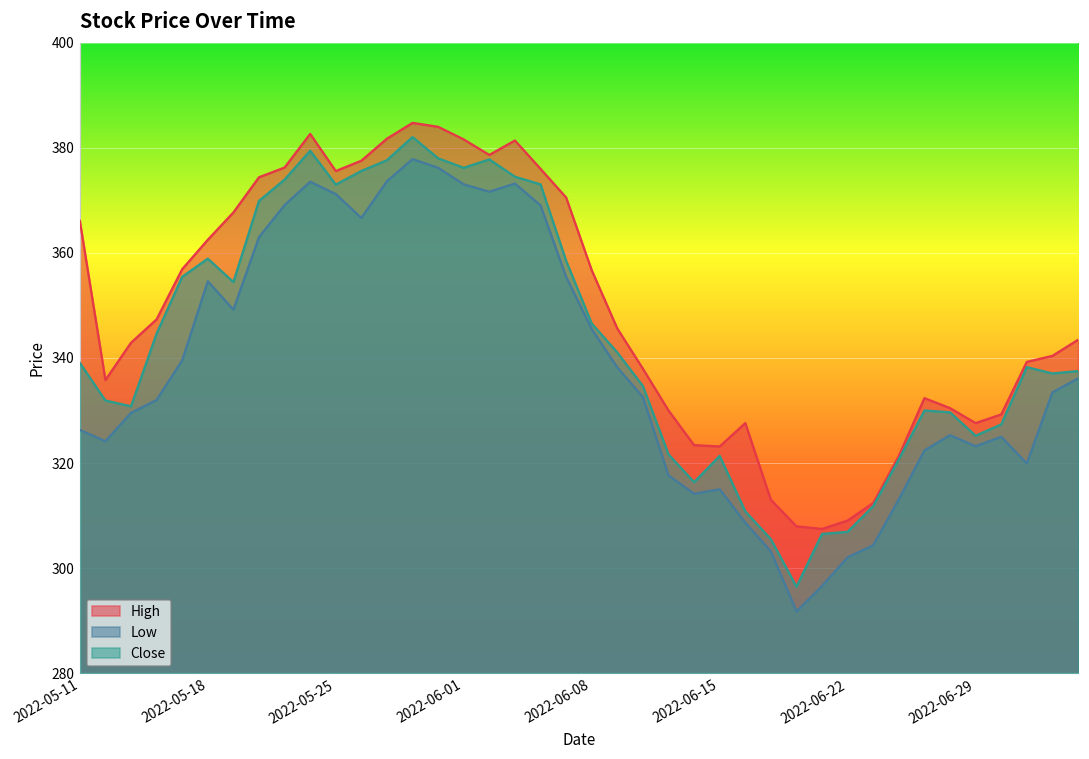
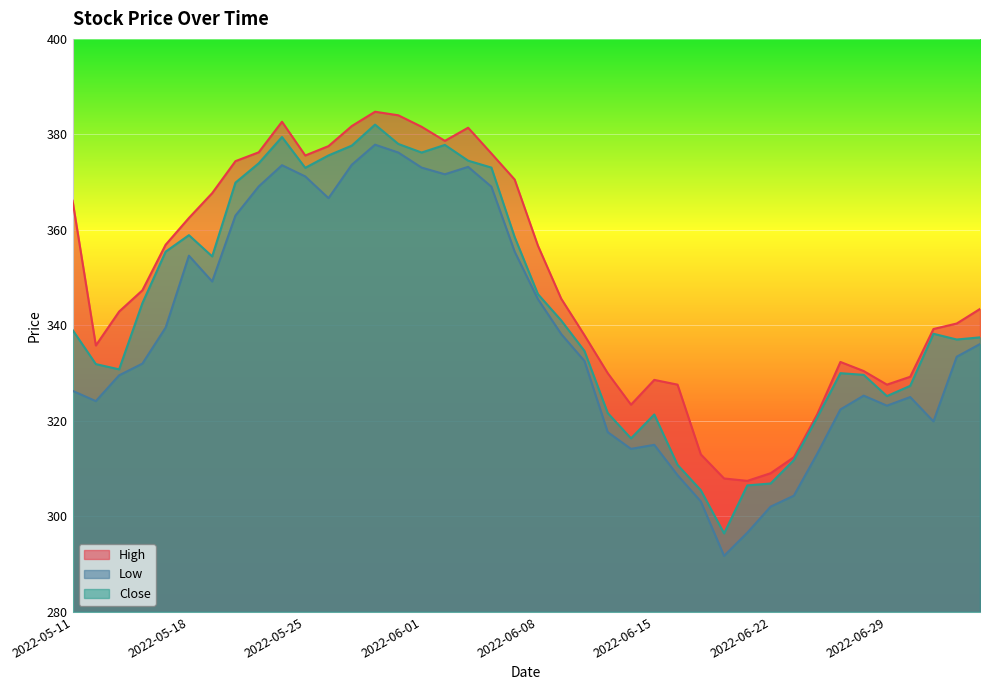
High, 2022-06-15: 323 -> 329
